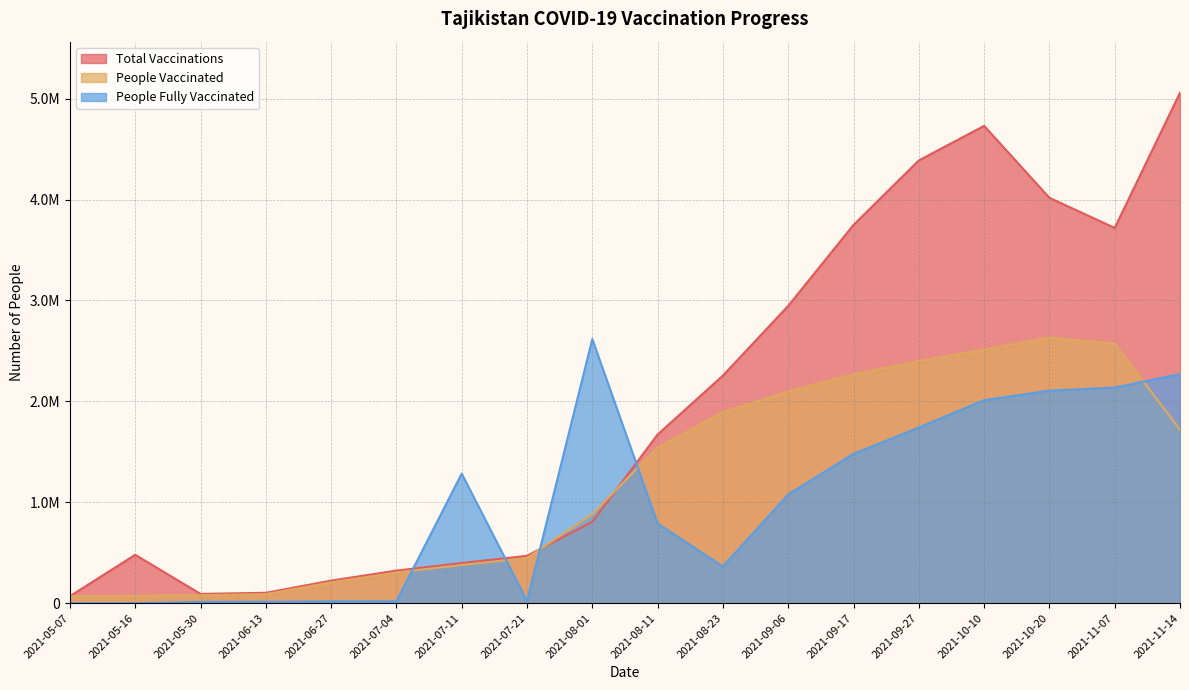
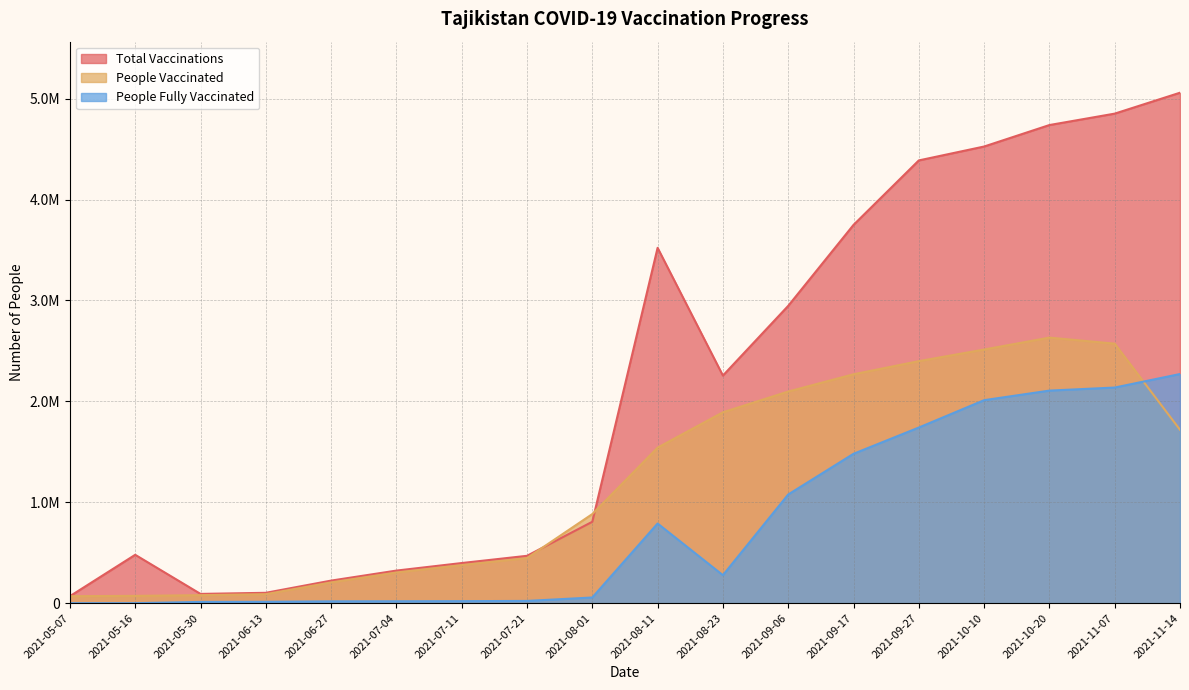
People Fully Vaccinated, 2021-07-11: 1280000 -> 20000
People Fully Vaccinated, 2021-08-01: 2620000 -> 60000
Total Vaccinations, 2021-08-11: 1670000 -> 3520000
People Fully Vaccinated, 2021-08-23: 360000 -> 280000
Total Vaccinations, 2021-10-10: 4730000 -> 4530000
Total Vaccinations, 2021-10-20: 4020000 -> 4740000
Total Vaccinations, 2021-11-07: 3720000 -> 4850000
